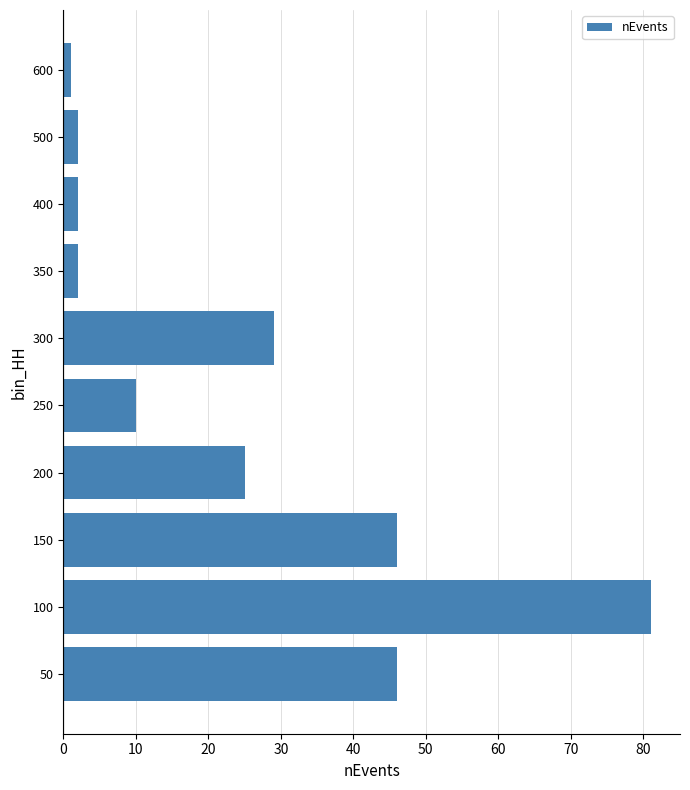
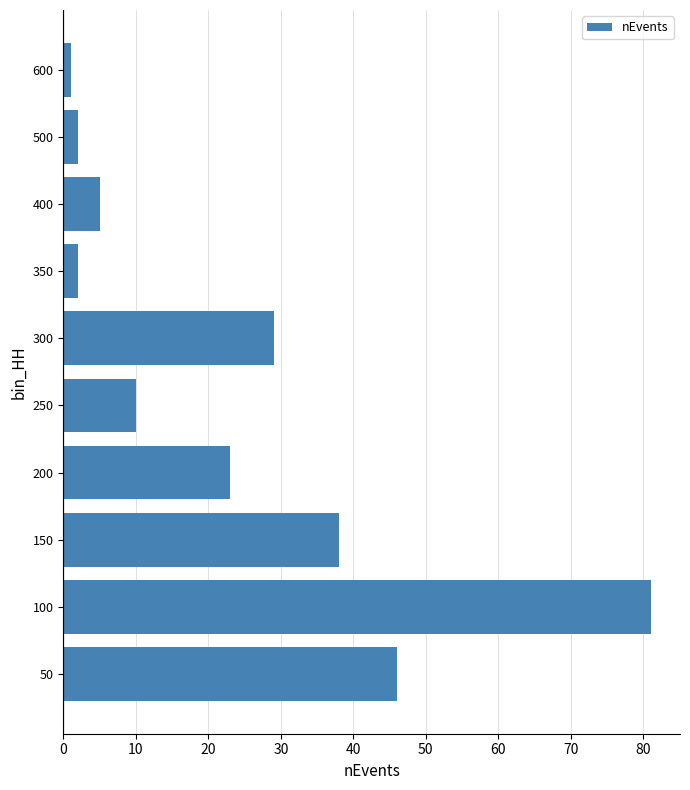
400: 2 -> 5
200: 25 -> 23
150: 46 -> 38
